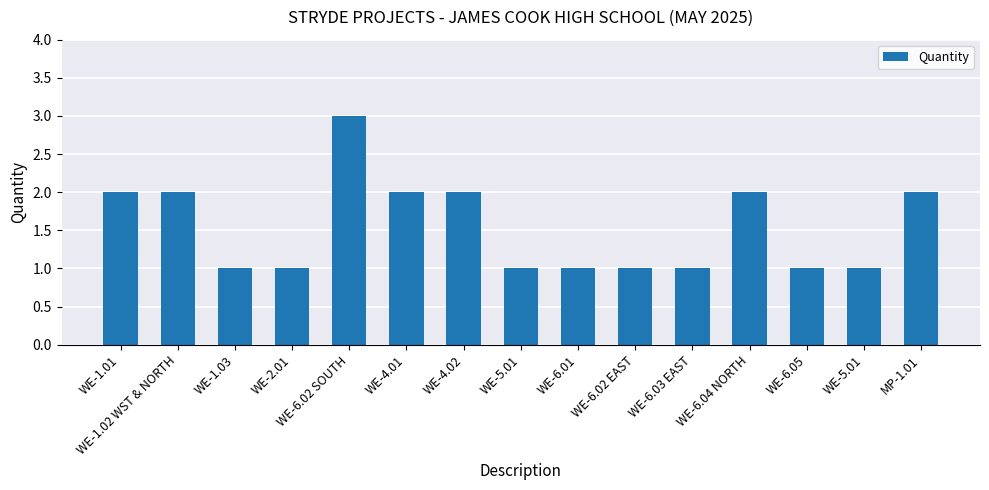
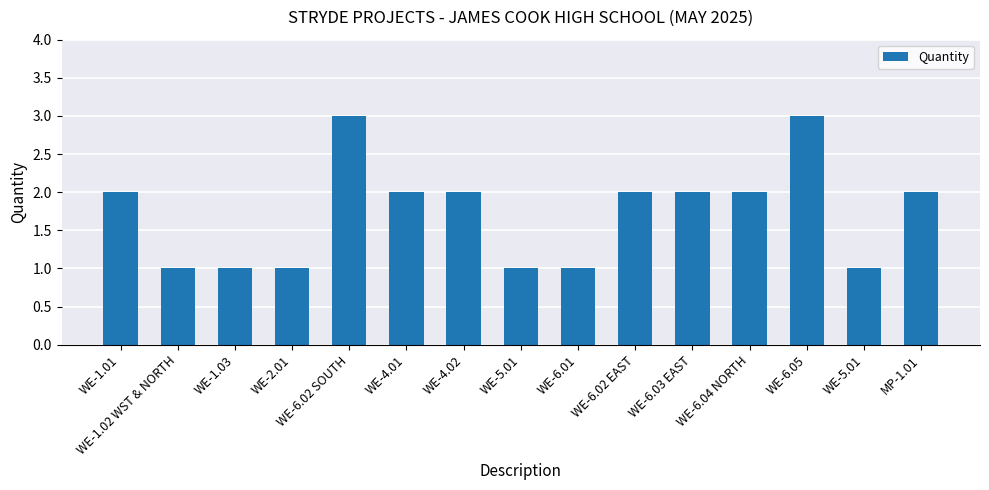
WE-1.02 WST & NORTH: 2 -> 1
WE-6.02 EAST: 1 -> 2
WE-6.03 EAST: 1 -> 2
WE-6.05: 1 -> 3
